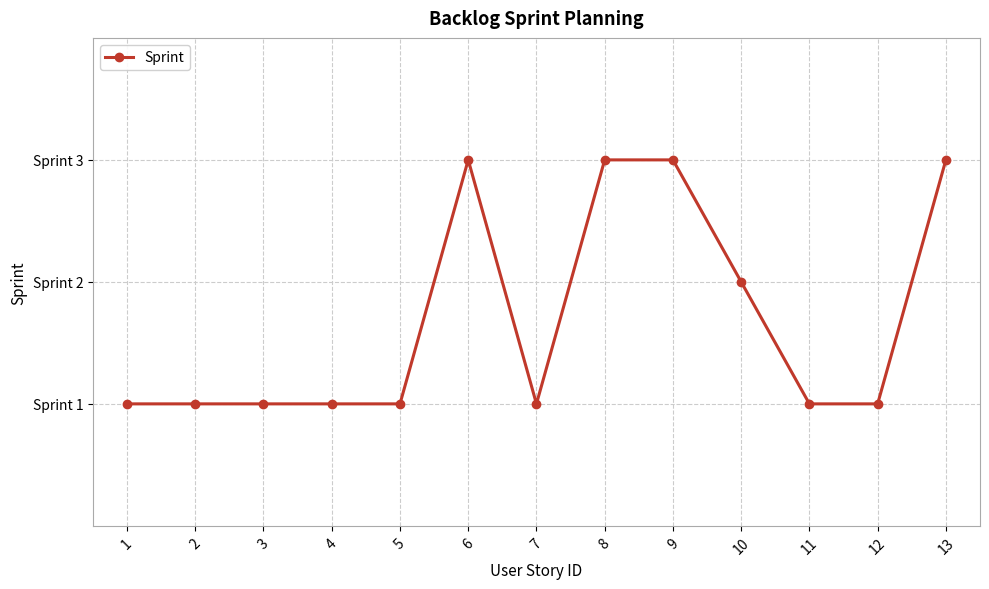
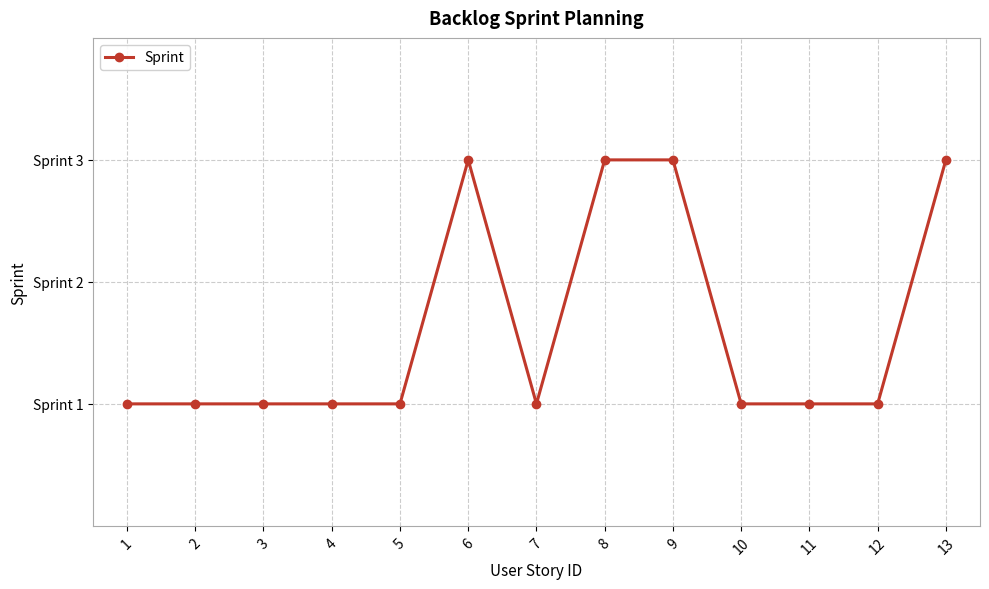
10: Sprint 2 -> Sprint 1
